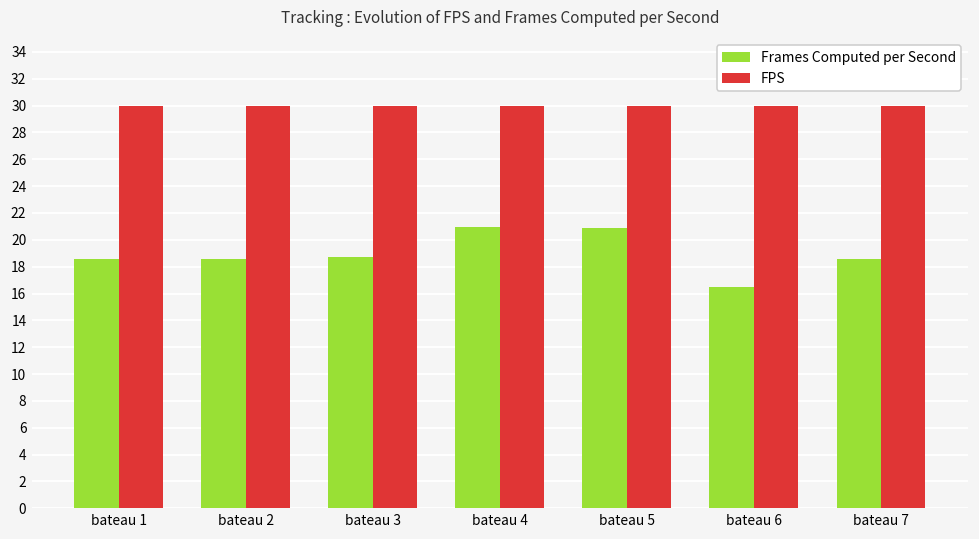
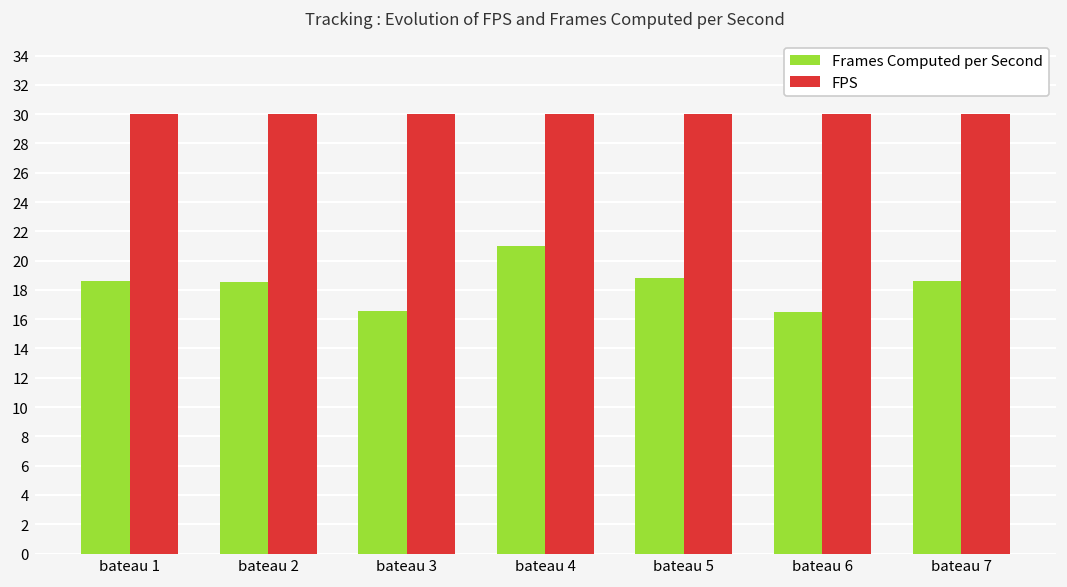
Frames Computed per Second, bateau 3: 18.7 -> 16.6
Frames Computed per Second, bateau 5: 20.9 -> 18.8
